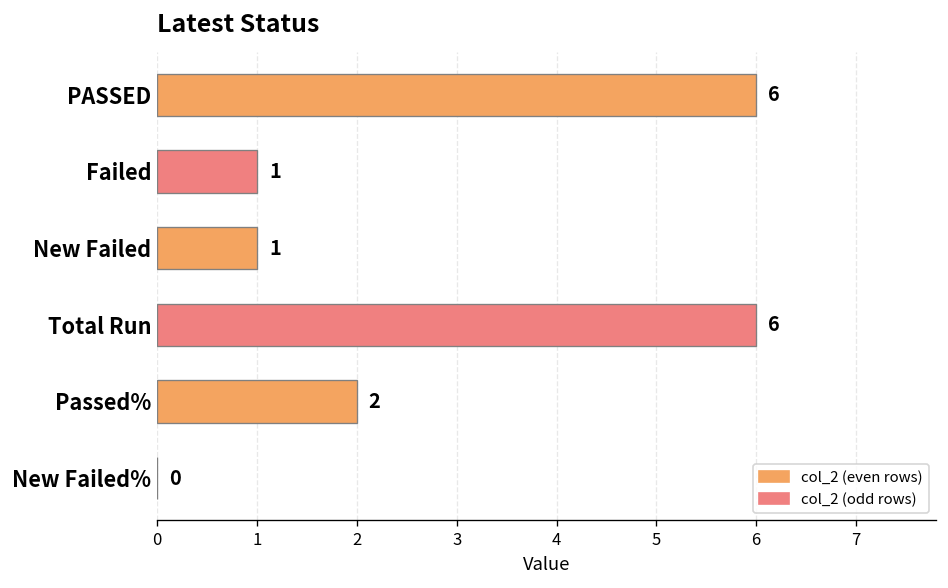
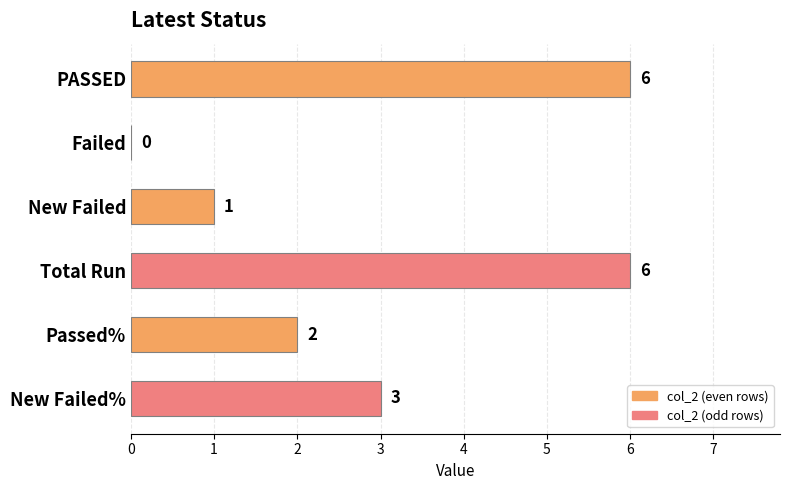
Failed: 1 -> 0
New Failed%: 0 -> 3
